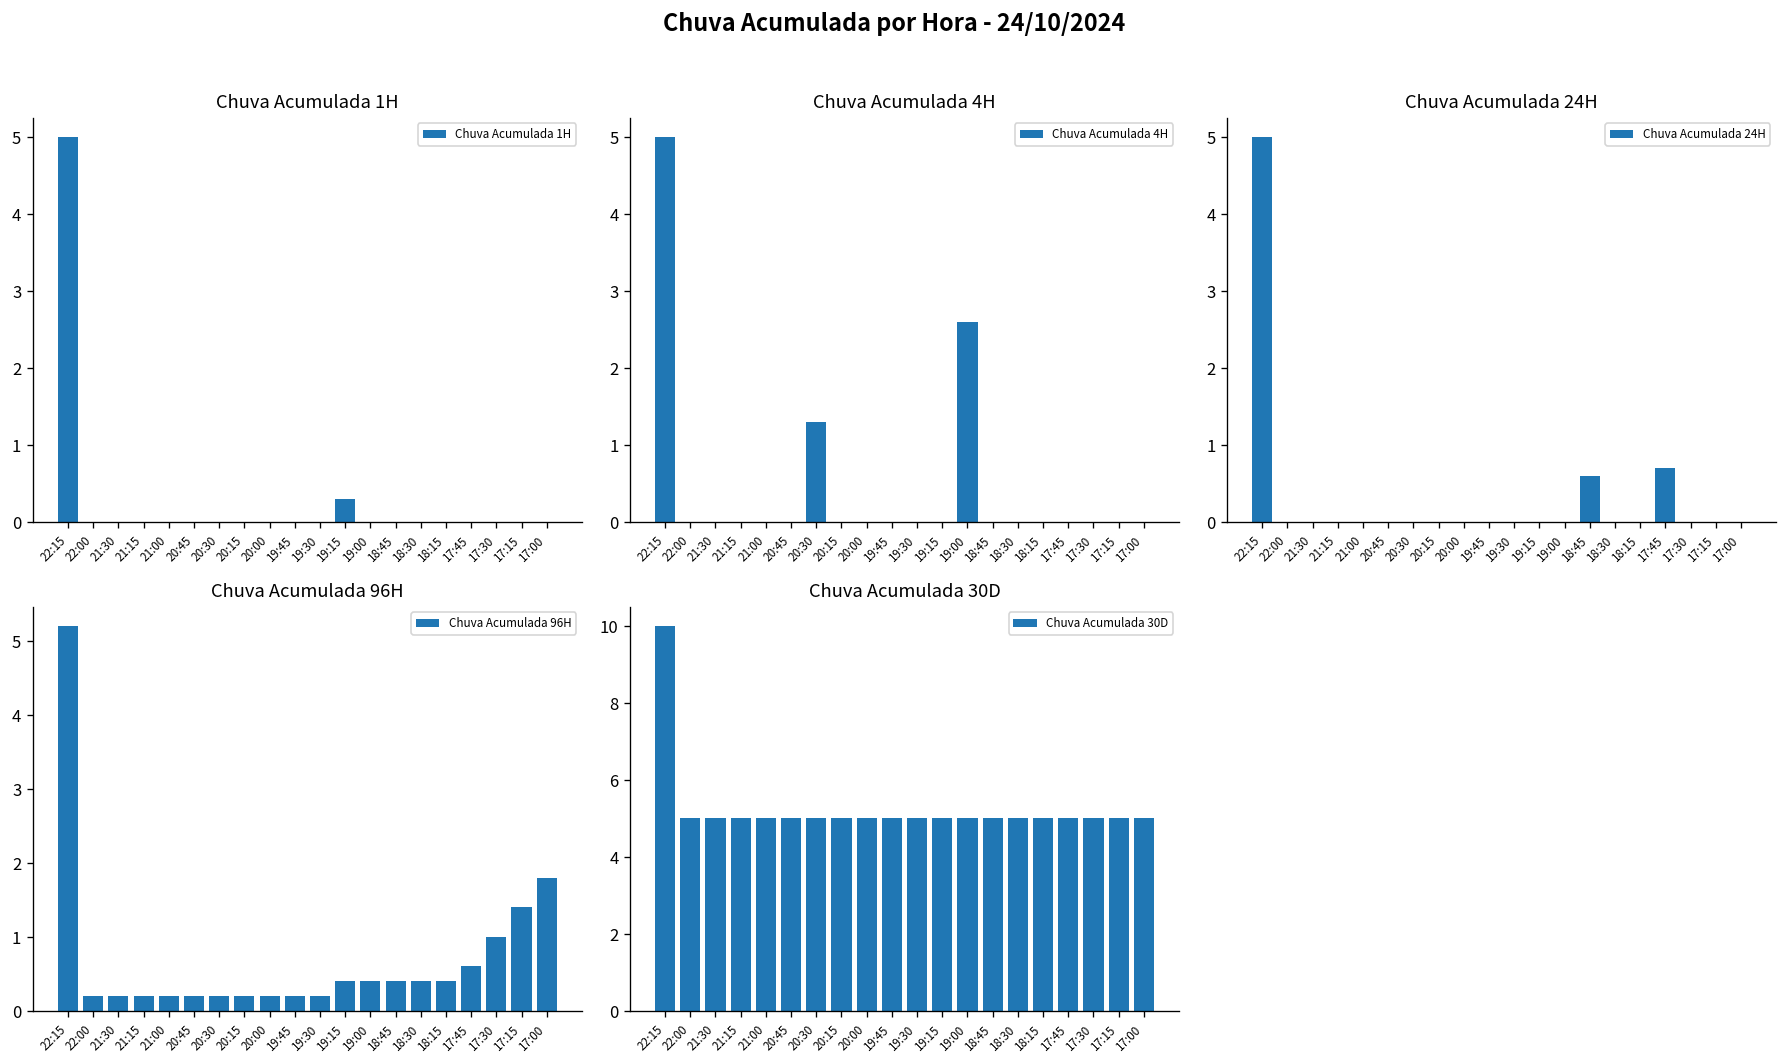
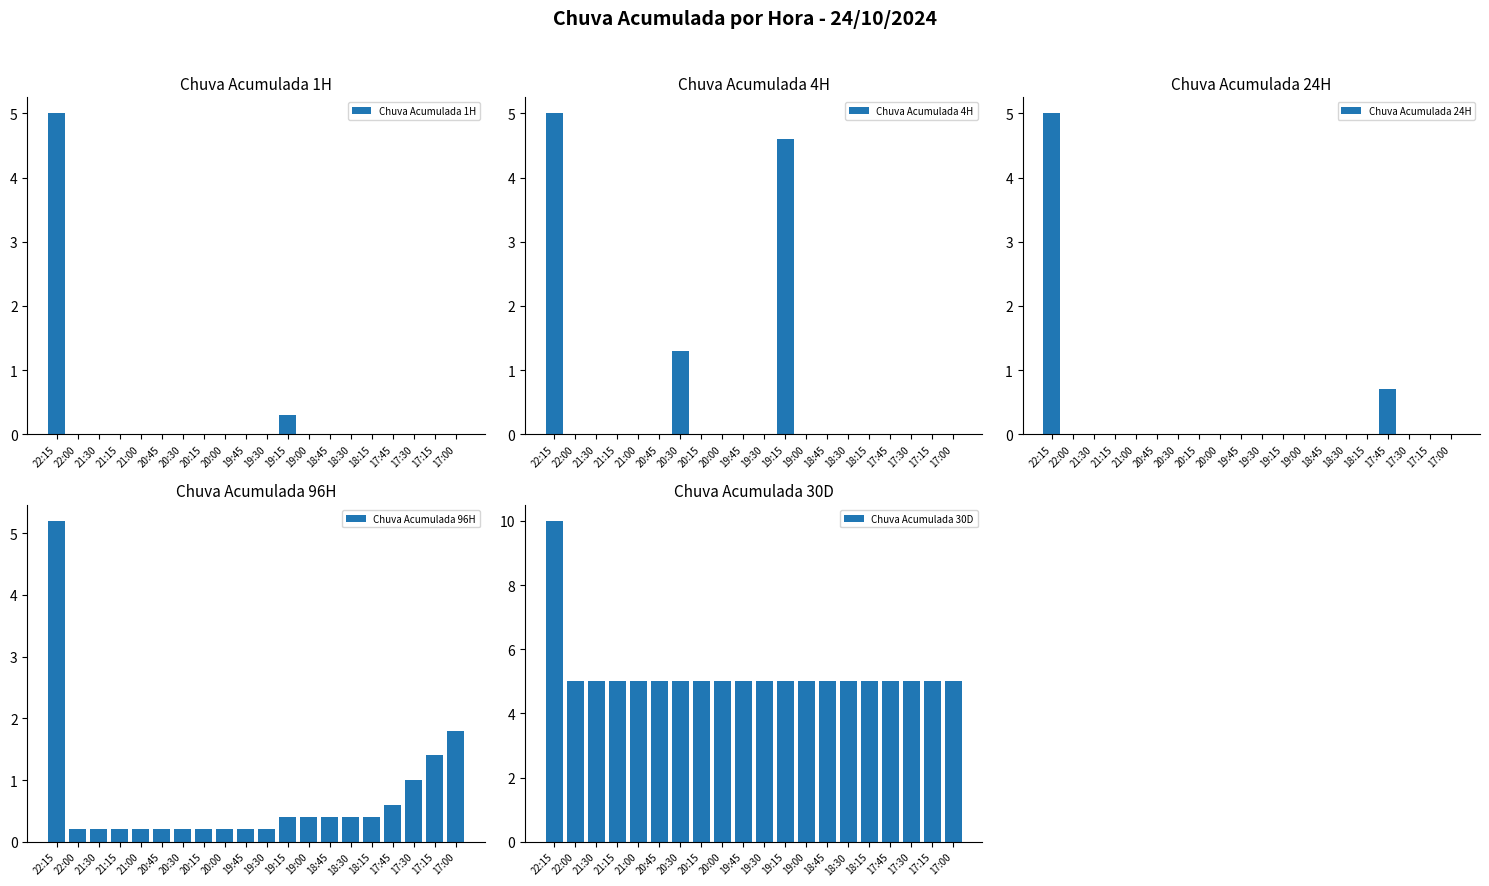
Chuva Acumulada 4H, 19:15: 0.0 -> 4.6
Chuva Acumulada 4H, 19:00: 2.6 -> 0.0
Chuva Acumulada 24H, 18:45: 0.6 -> 0.0
